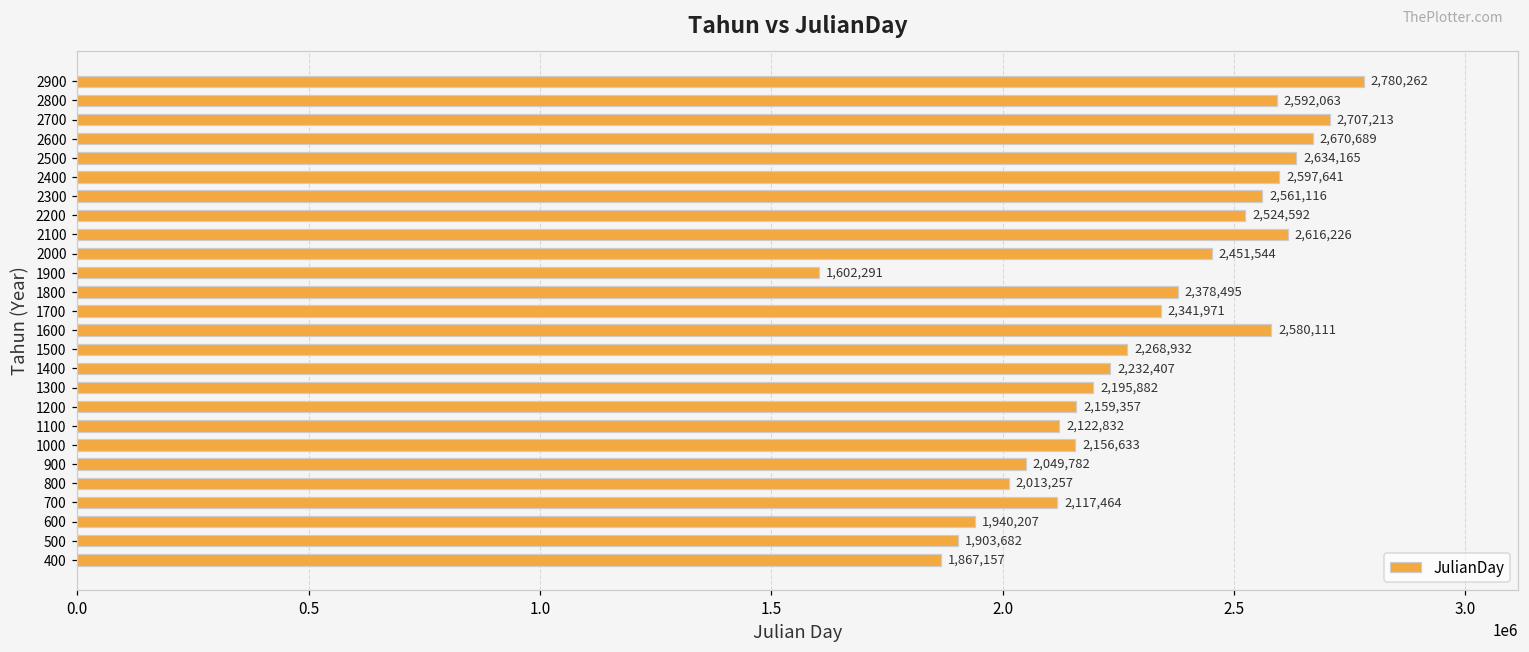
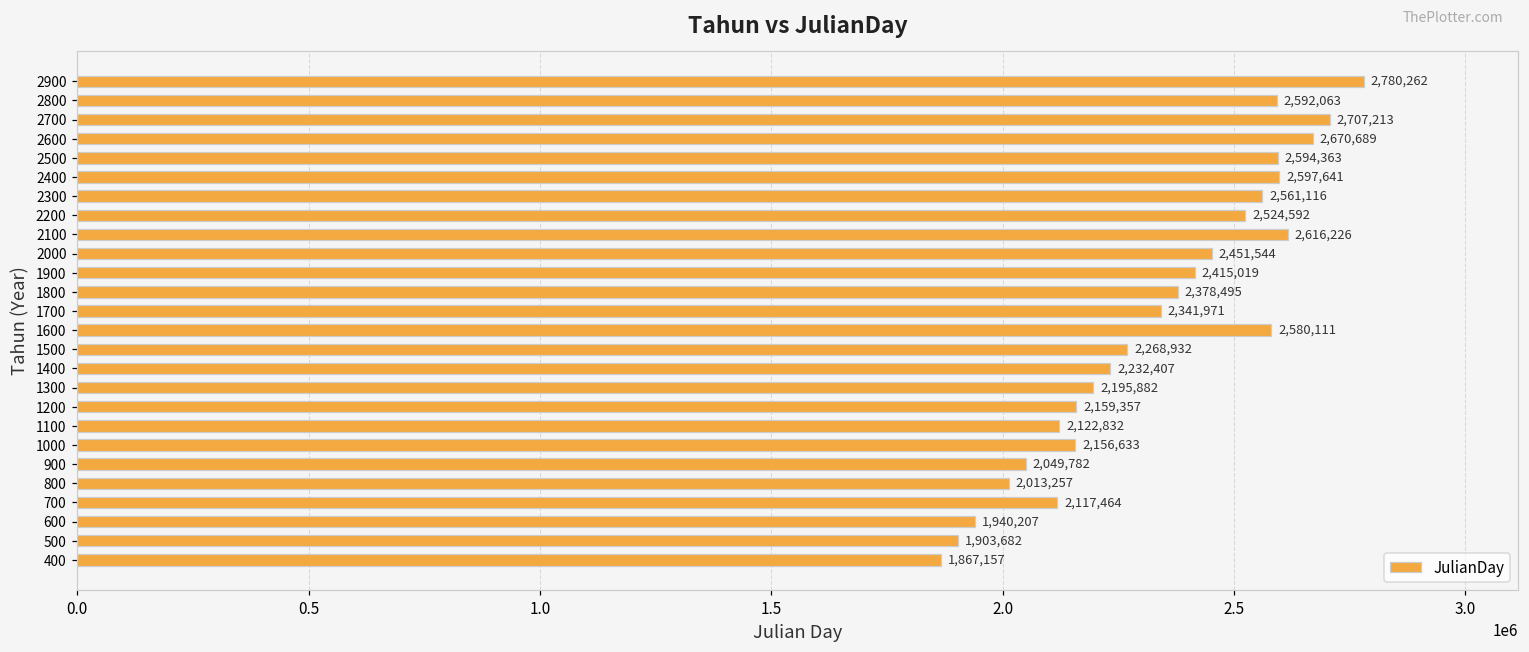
2500: 2,634,165 -> 2,594,363
1900: 1,602,291 -> 2,415,019
